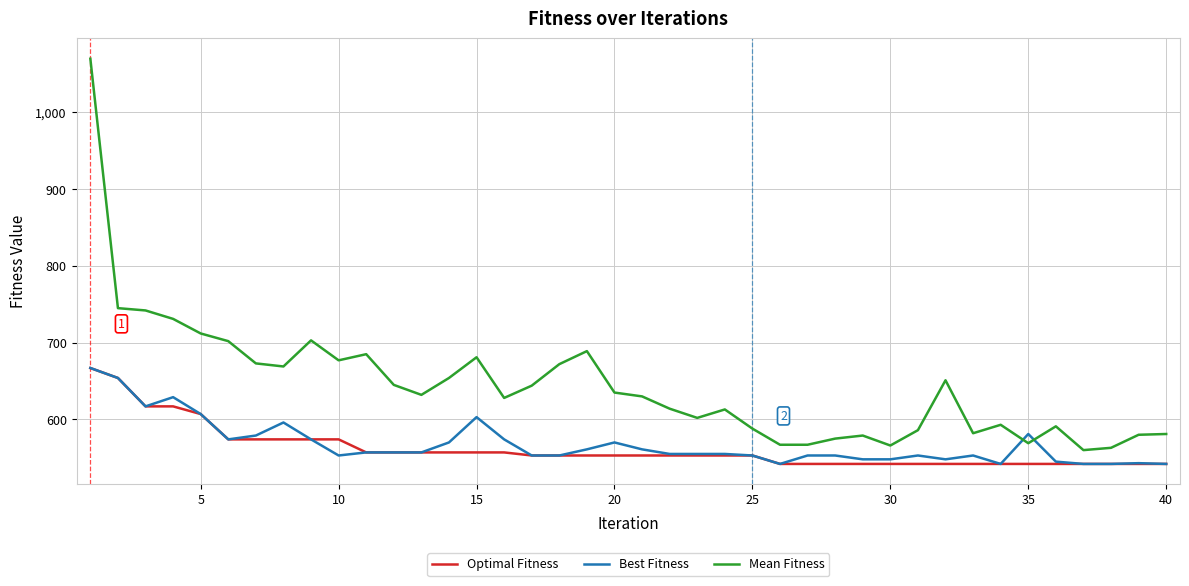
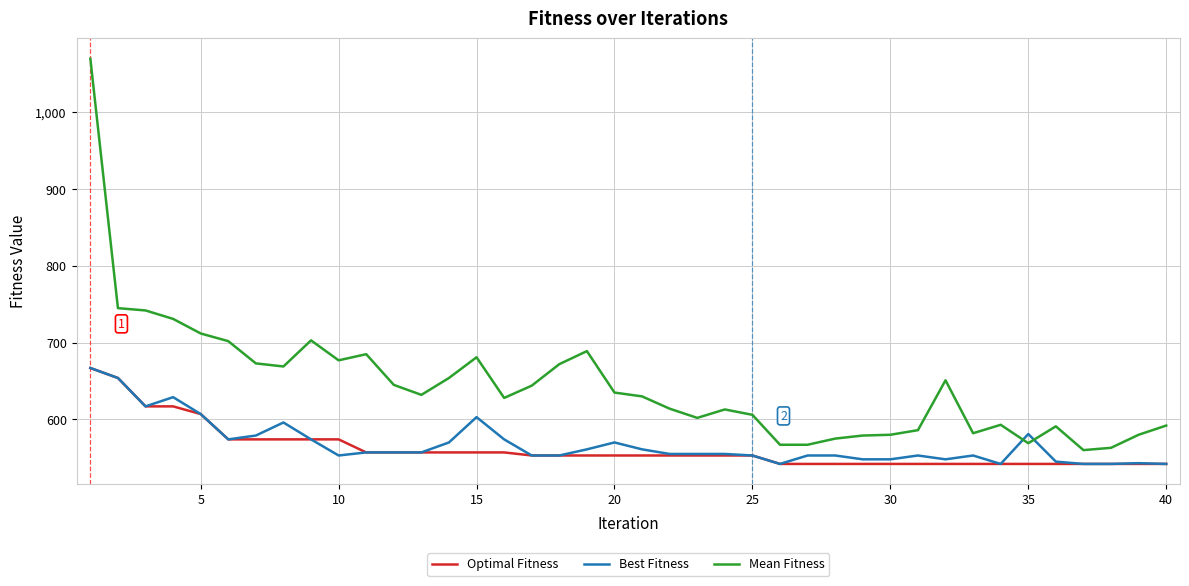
Mean Fitness, 25: 590 -> 610
Mean Fitness, 30: 570 -> 580
Mean Fitness, 40: 580 -> 590
